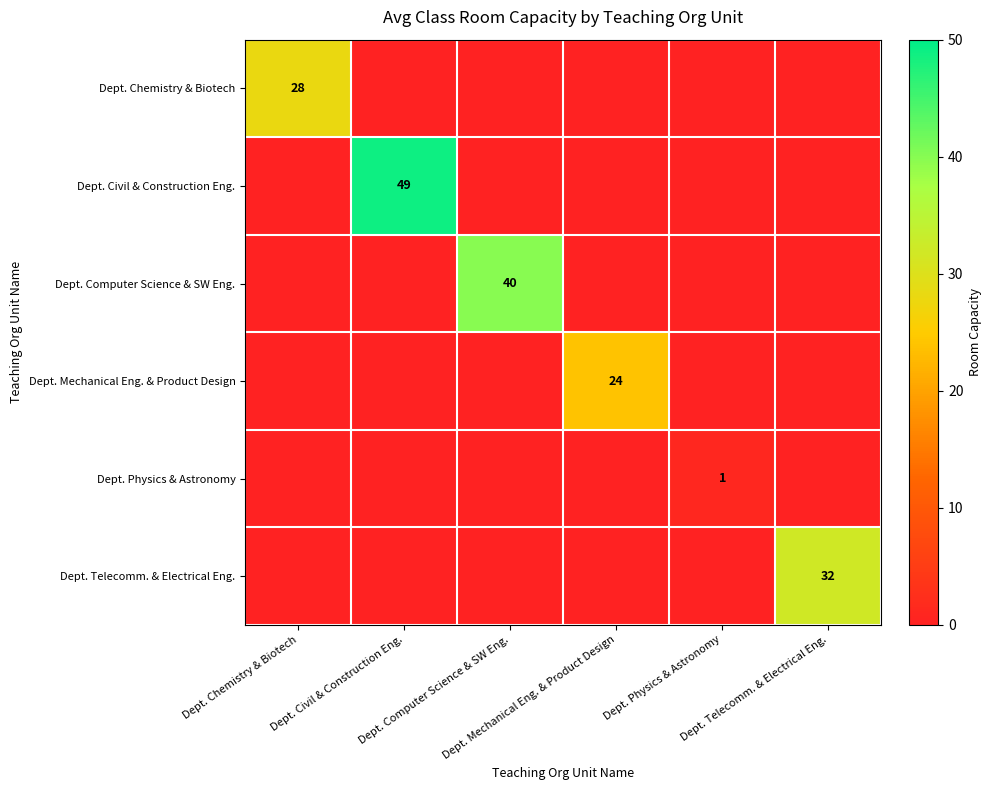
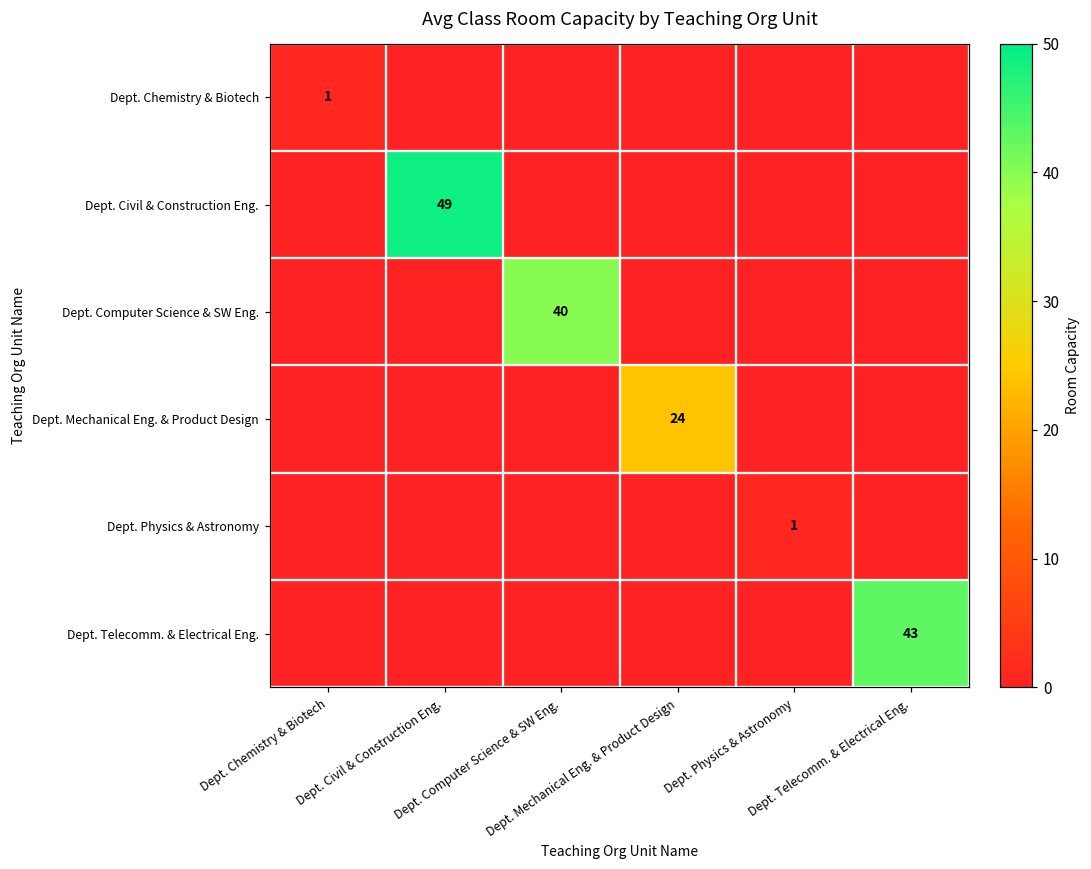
Dept. Chemistry & Biotech, Dept. Chemistry & Biotech: 28 -> 1
Dept. Telecomm. & Electrical Eng., Dept. Telecomm. & Electrical Eng.: 32 -> 43
